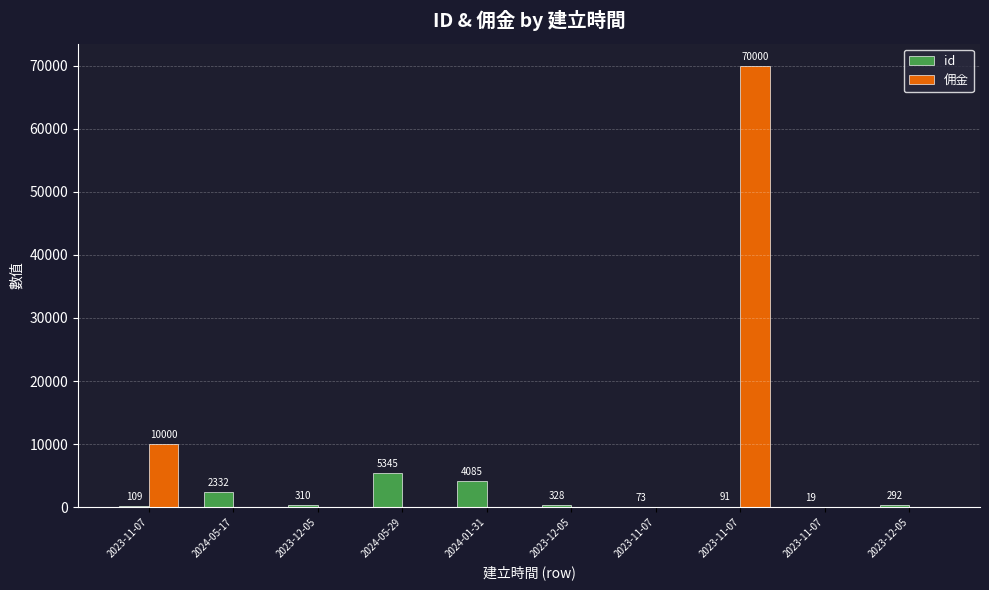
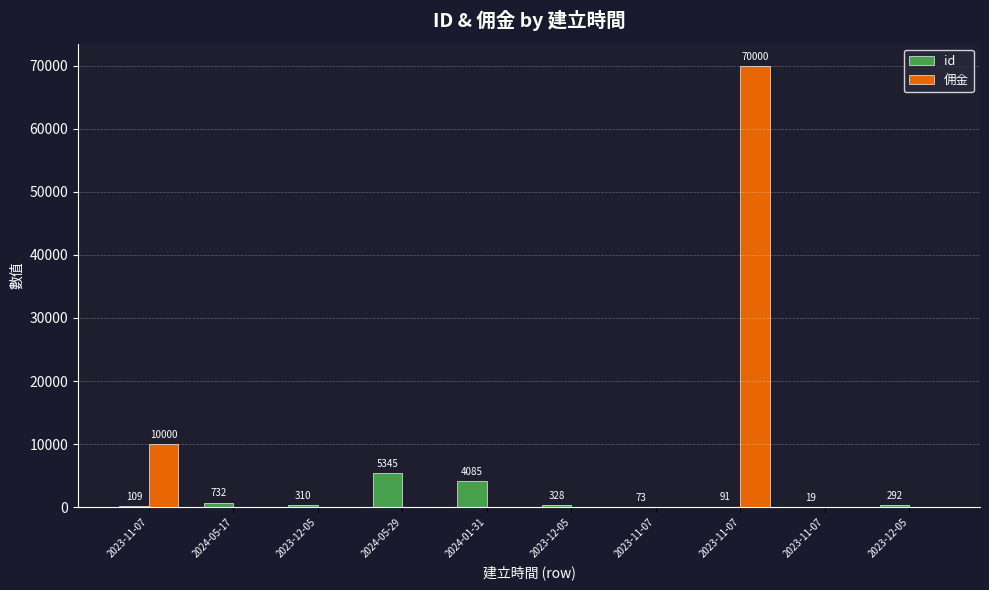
id, 2024-05-17: 2332 -> 732
